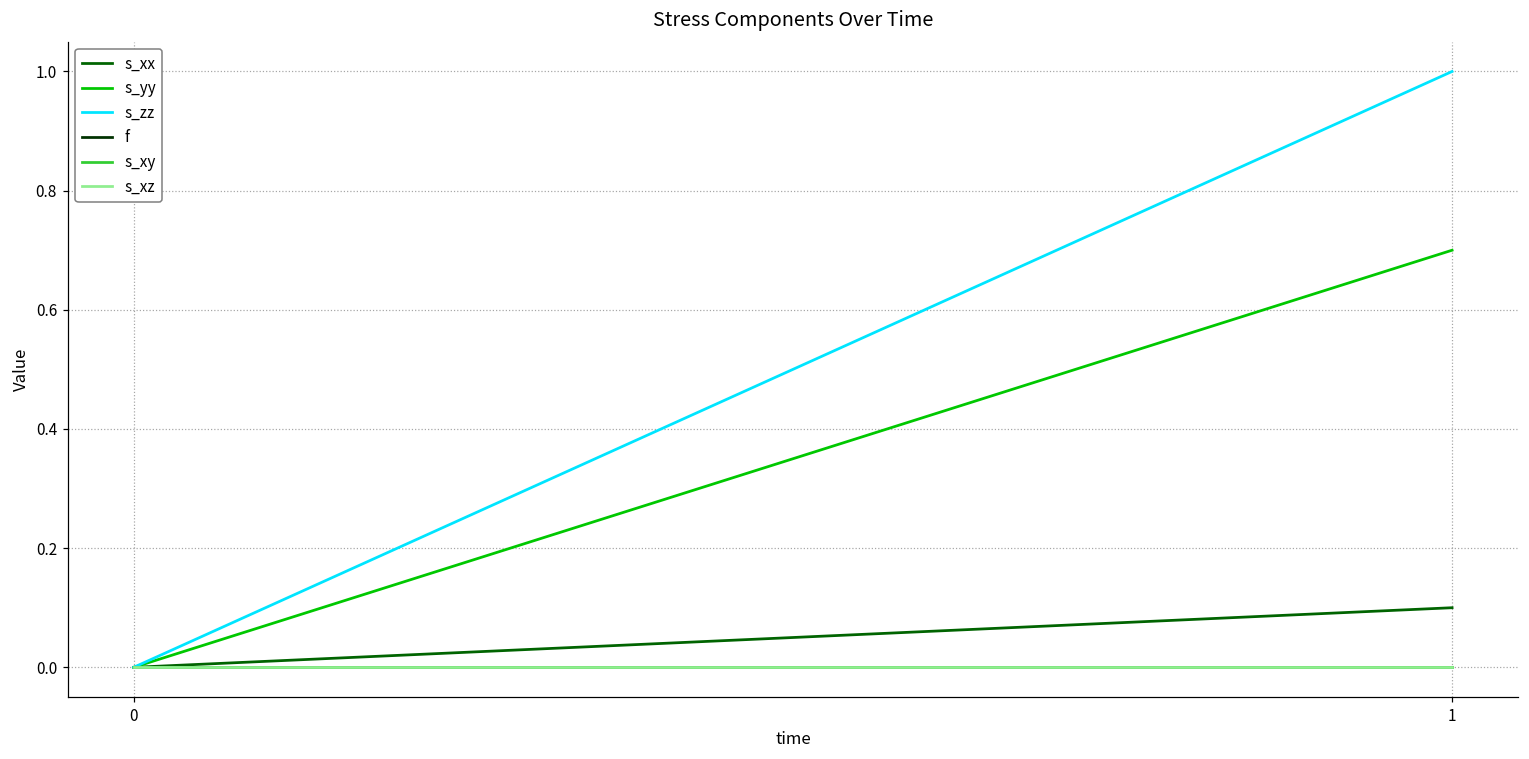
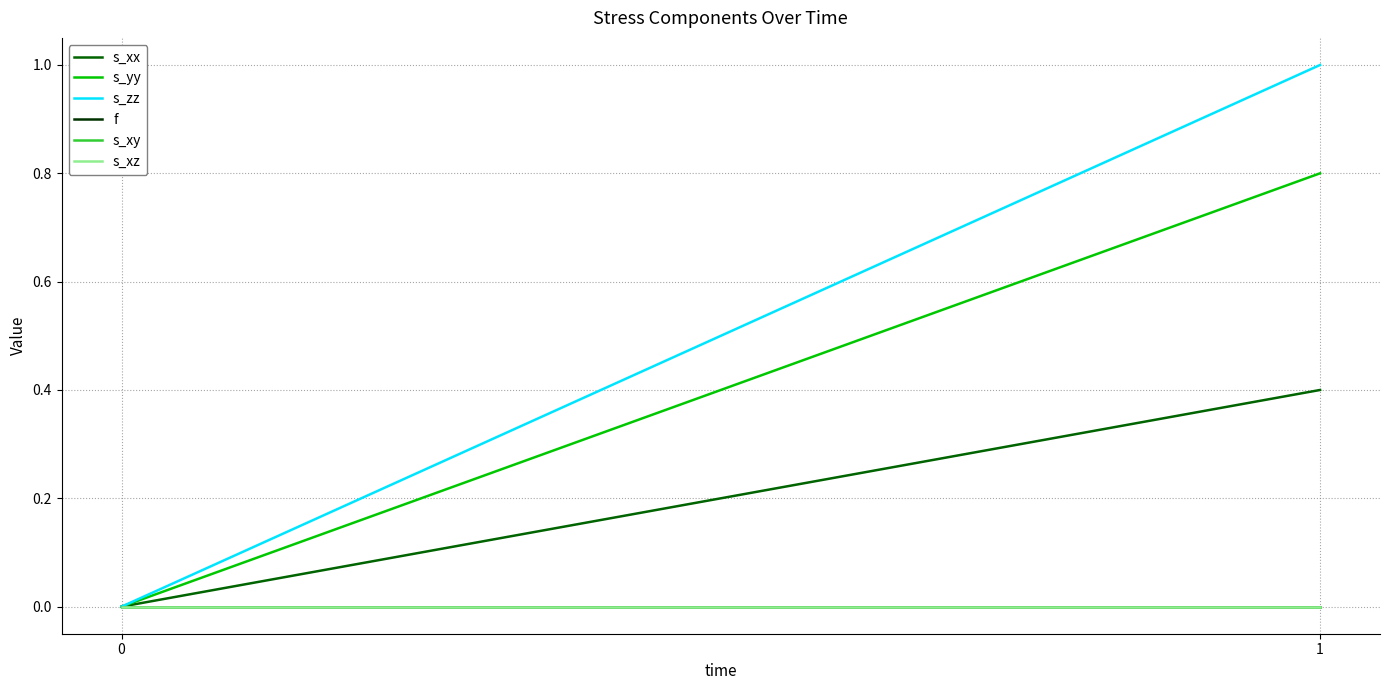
s_xx, 1: 0.1 -> 0.4
s_yy, 1: 0.7 -> 0.8
